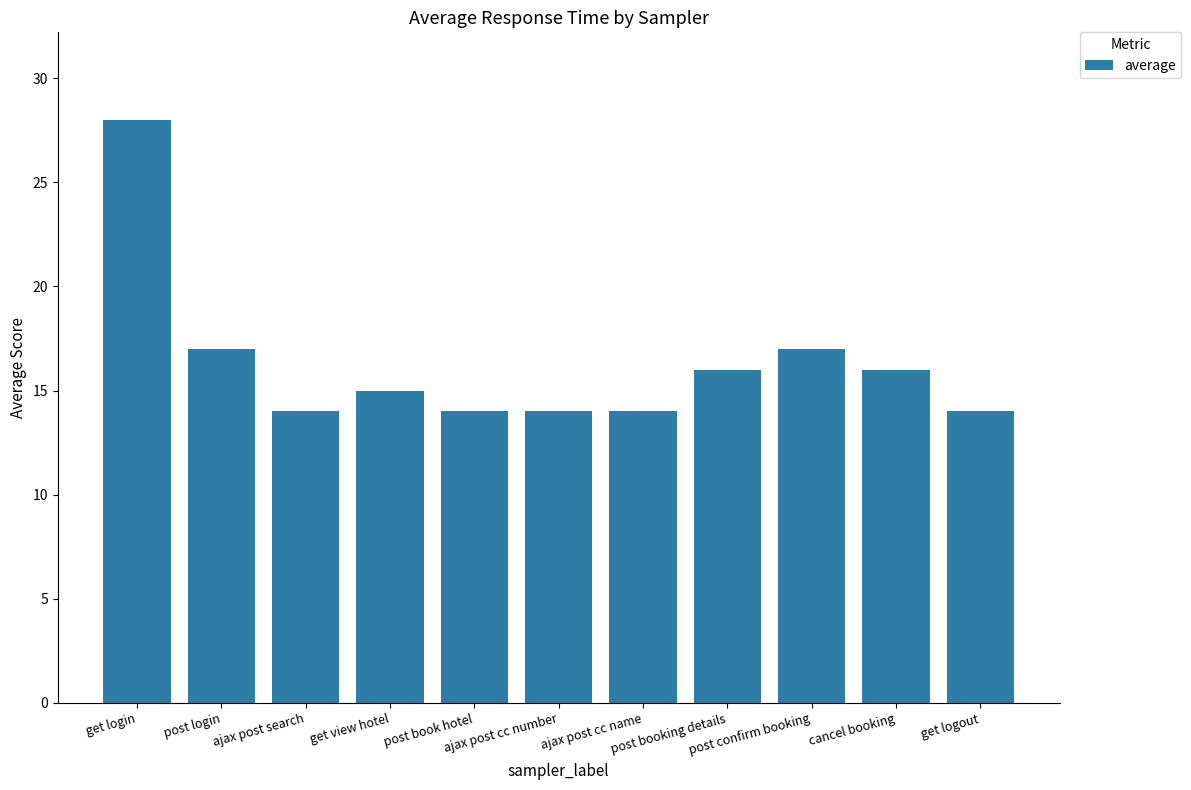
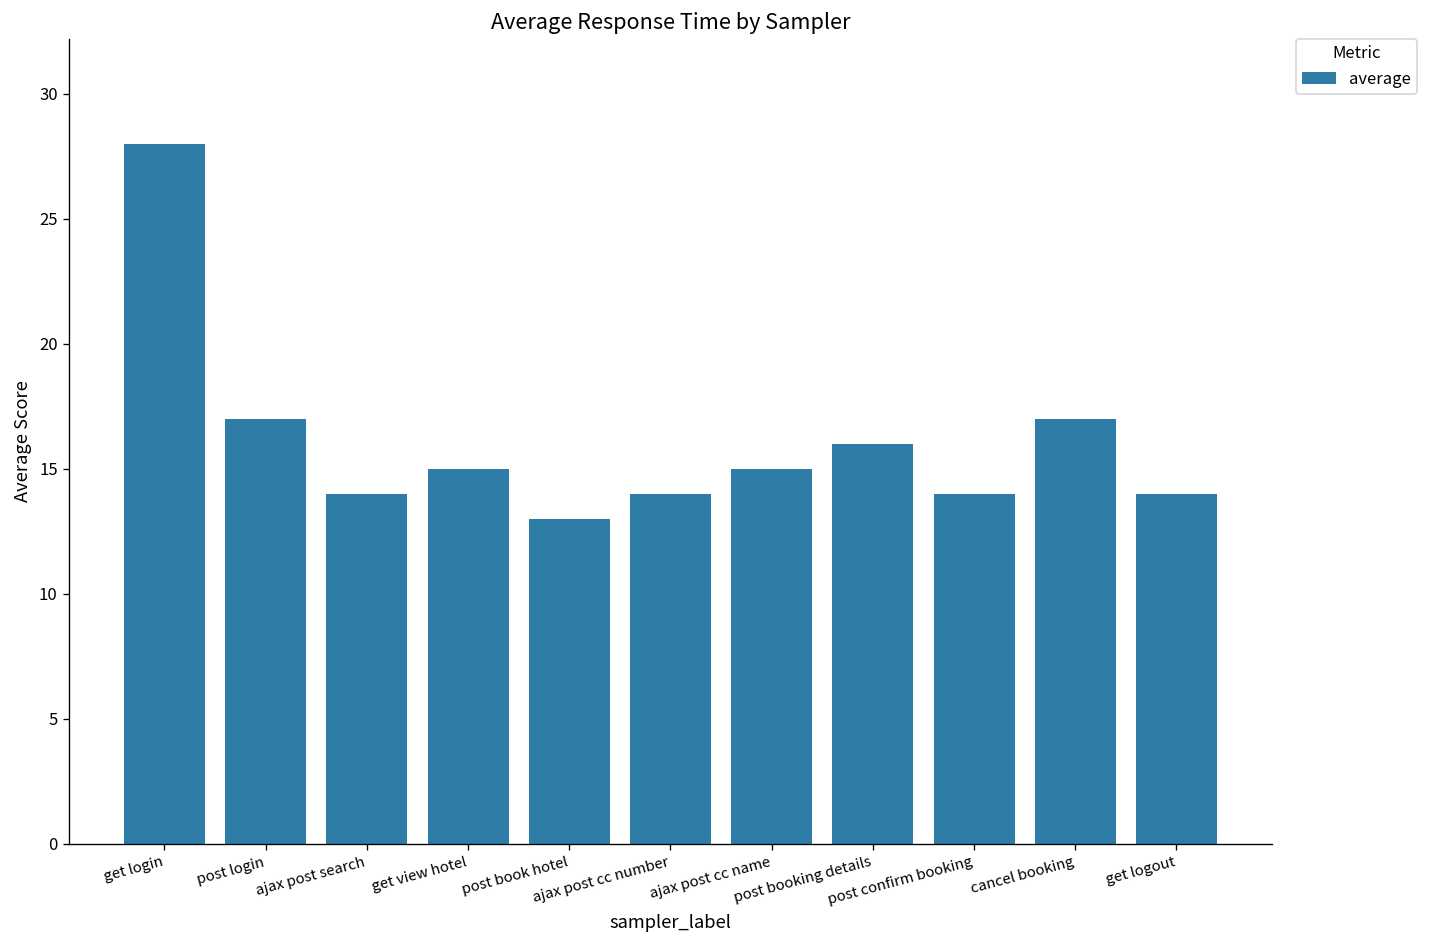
post book hotel: 14 -> 13
ajax post cc name: 14 -> 15
post confirm booking: 17 -> 14
cancel booking: 16 -> 17
